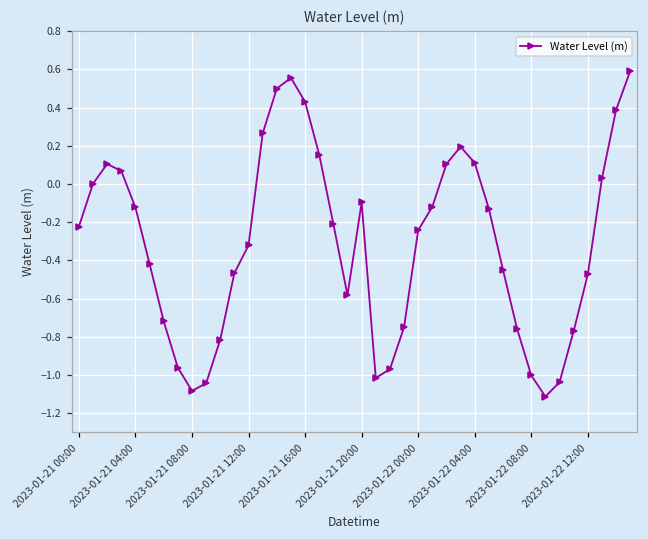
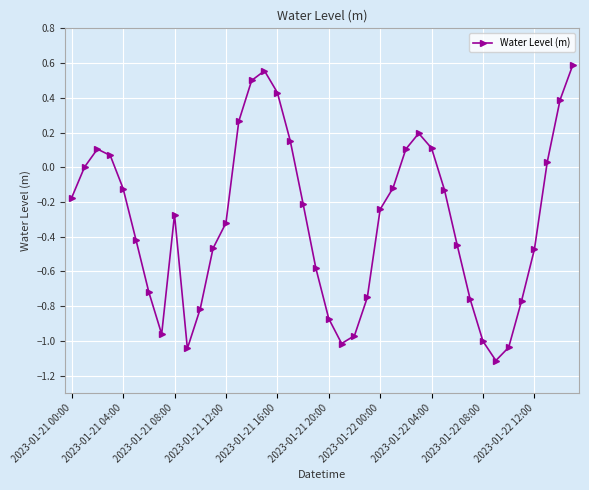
2023-01-21 00:00: -0.22 -> -0.18
2023-01-21 08:00: -1.08 -> -0.27
2023-01-21 20:00: -0.10 -> -0.87
